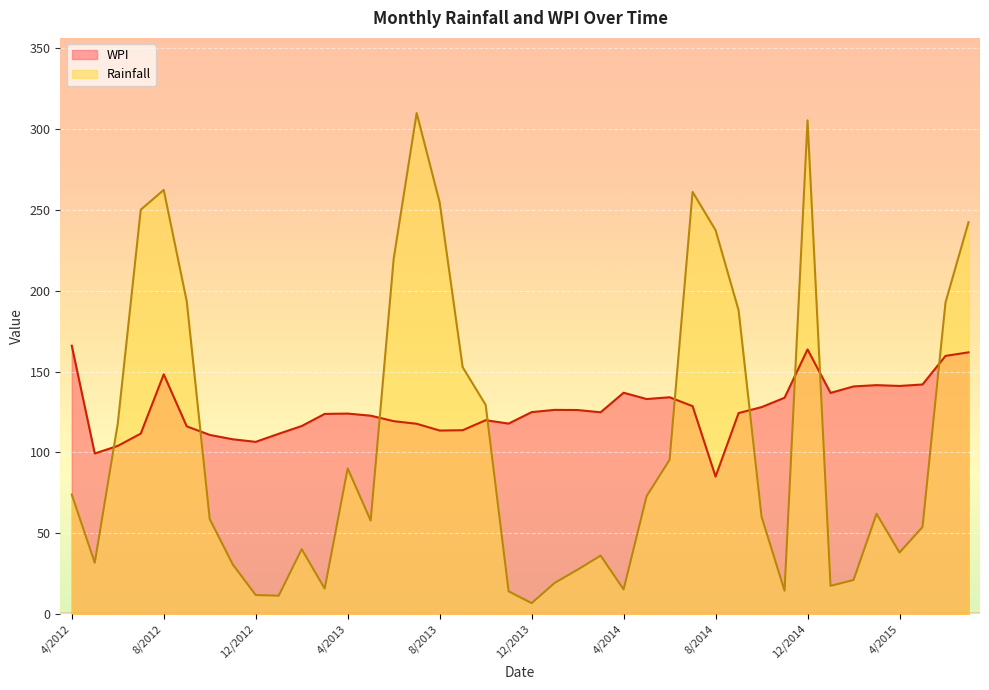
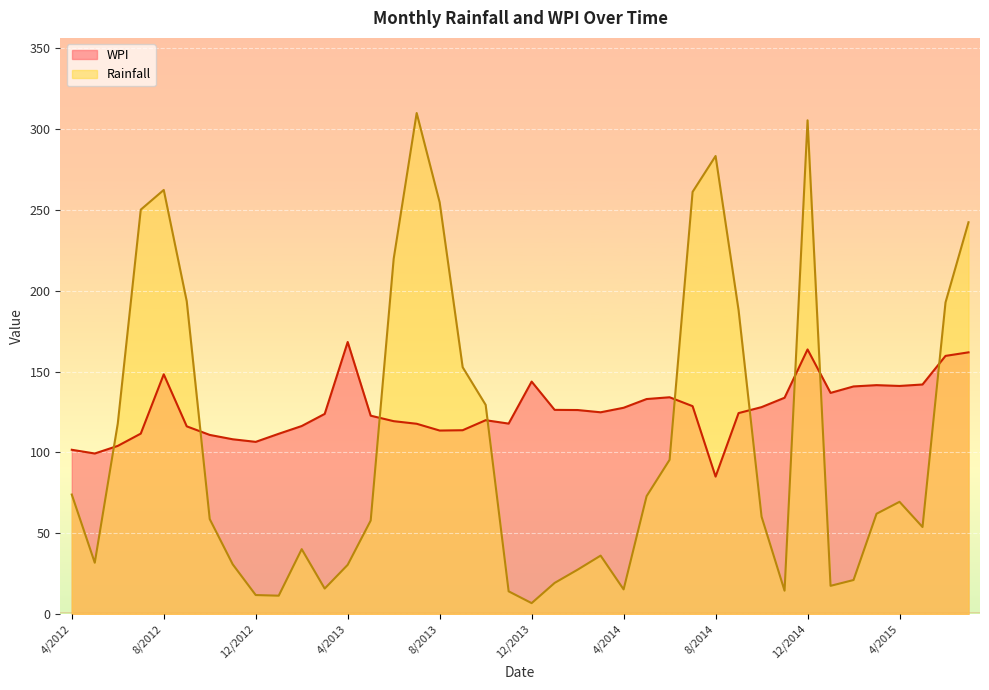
WPI, 4/2012: 166 -> 102
WPI, 4/2013: 124 -> 168
Rainfall, 4/2013: 90 -> 30
WPI, 12/2013: 125 -> 144
WPI, 4/2014: 137 -> 128
Rainfall, 8/2014: 238 -> 283
Rainfall, 4/2015: 38 -> 69
